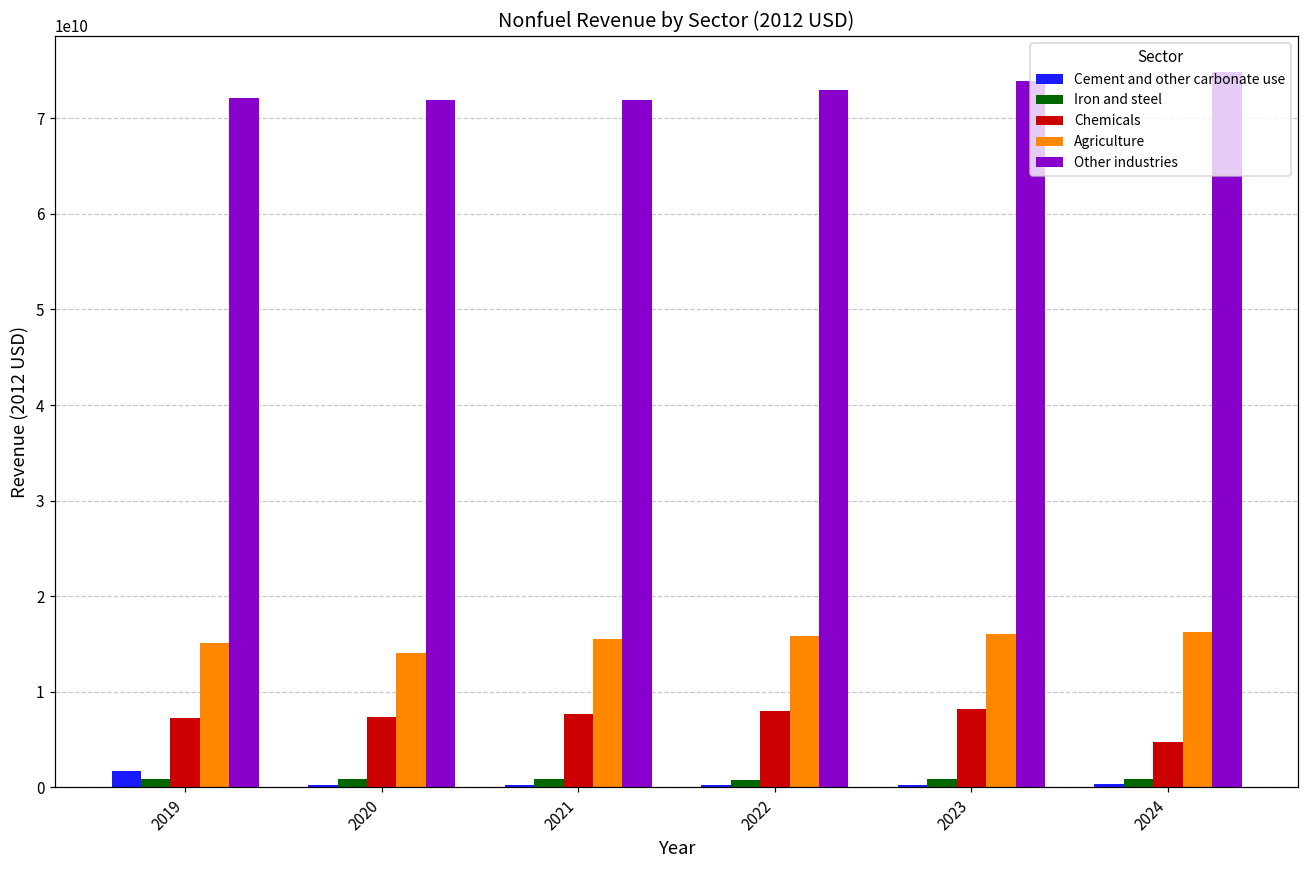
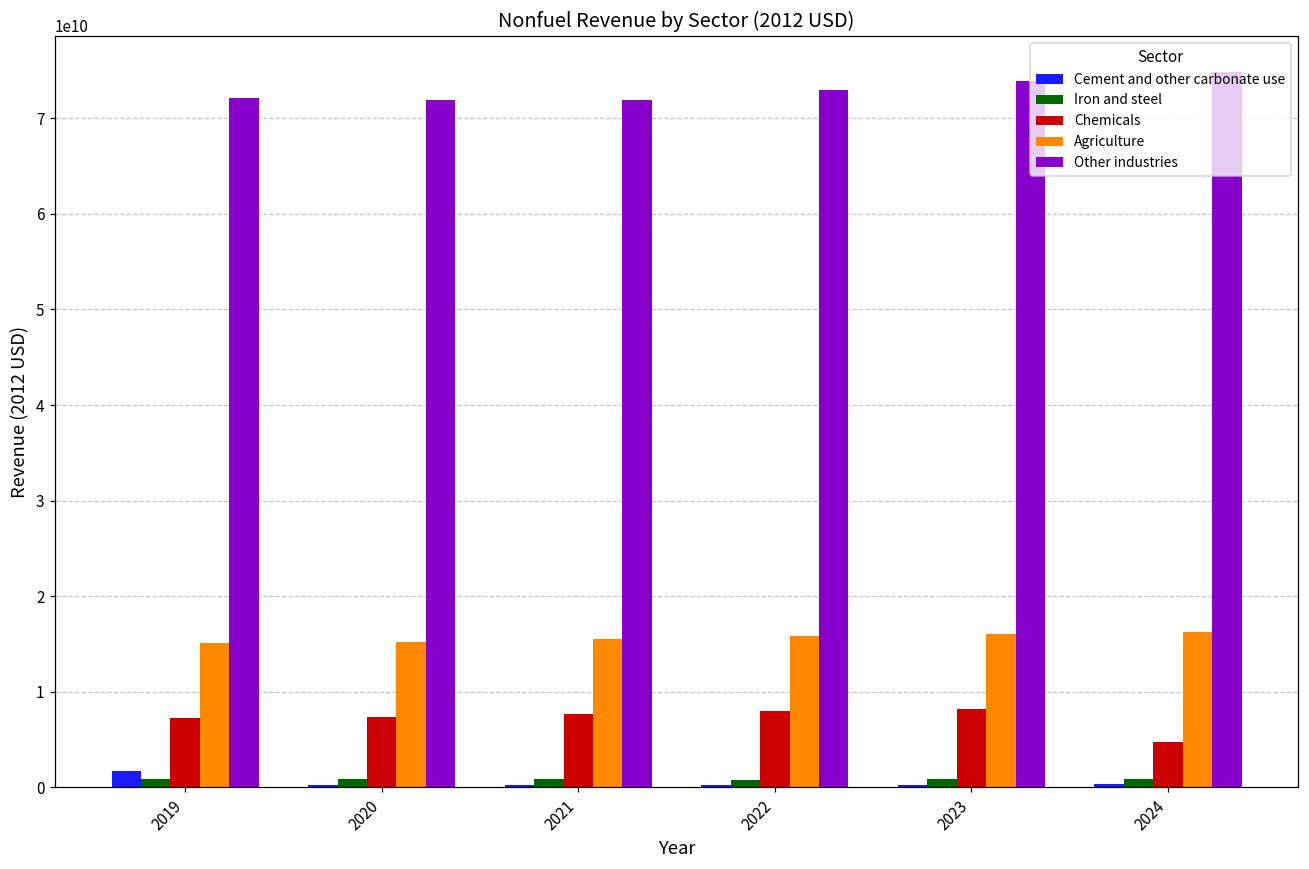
Agriculture, 2020: 14000000000 -> 15000000000
